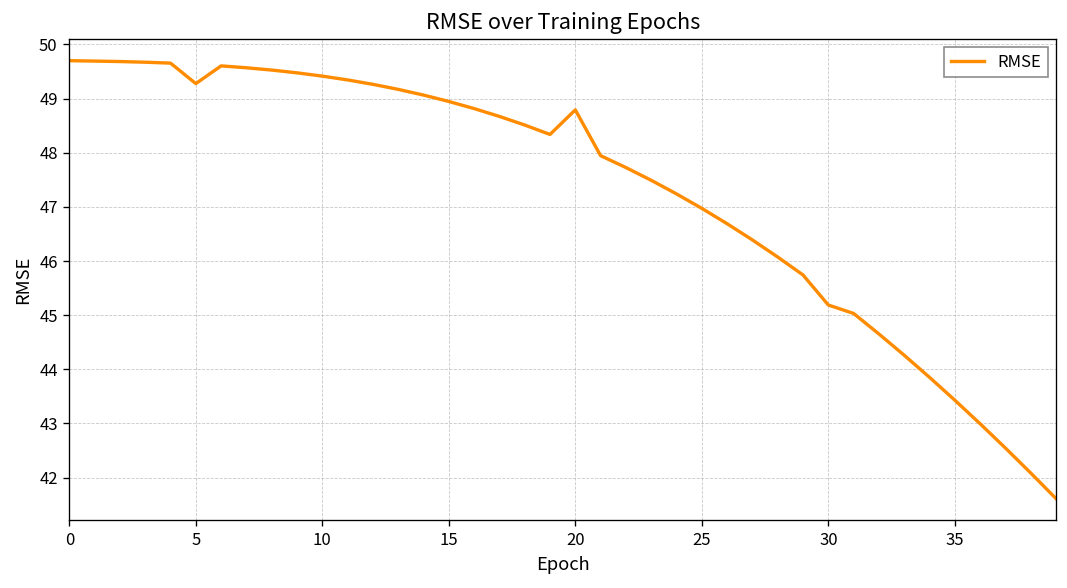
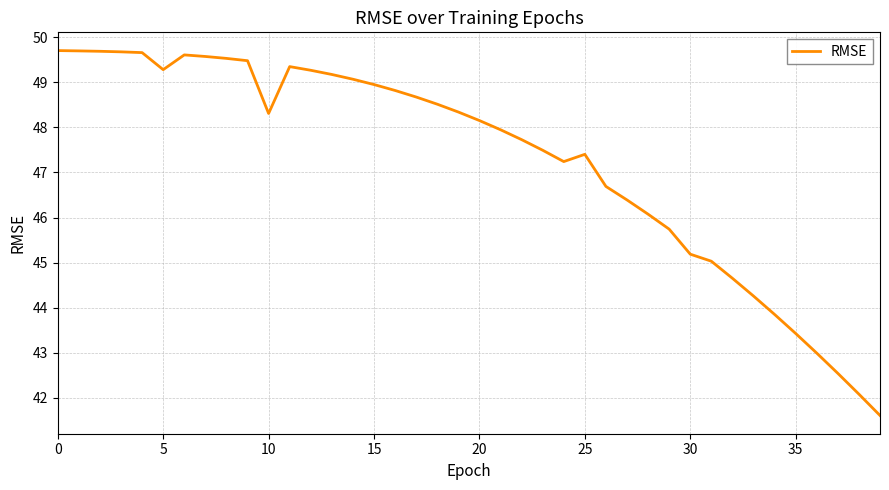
10: 49.4 -> 48.3
20: 48.8 -> 48.1
25: 47.0 -> 47.4
